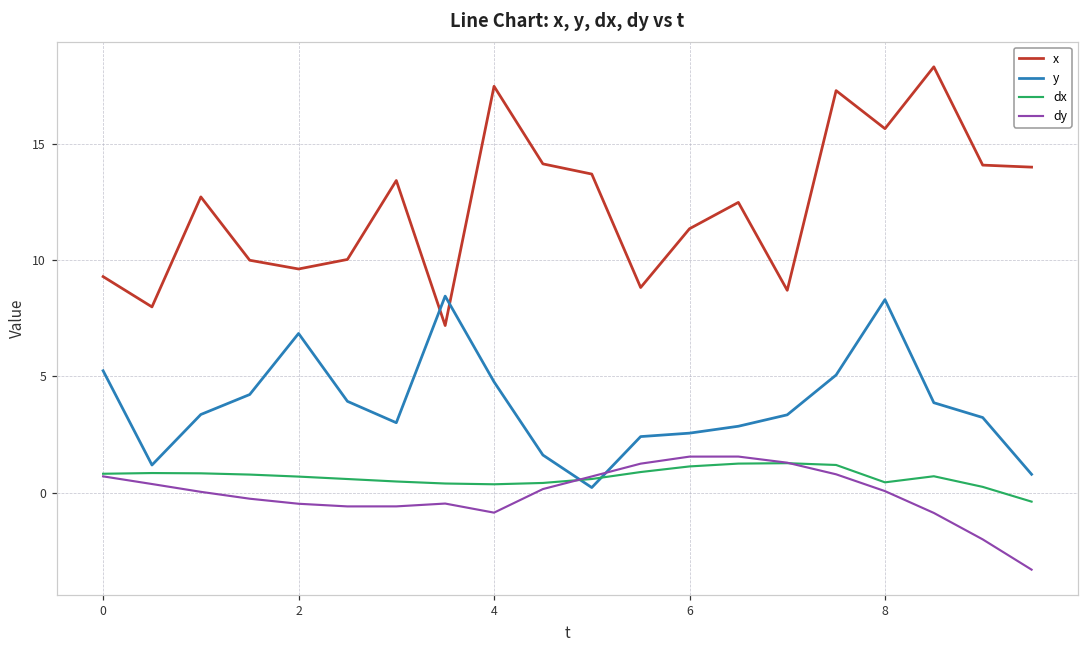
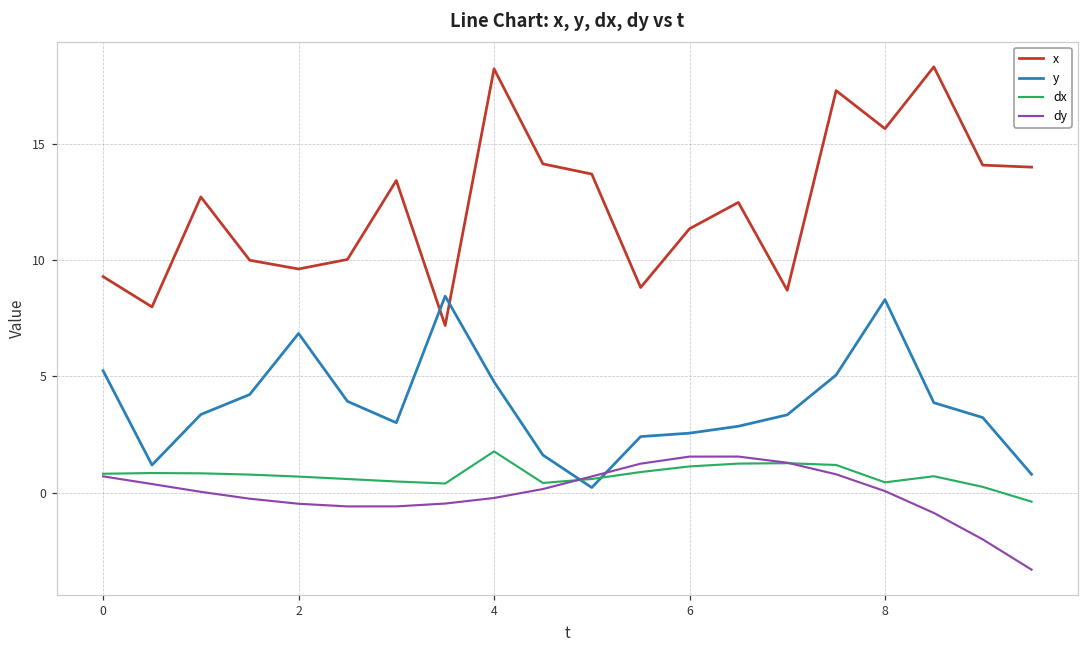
x, 4: 17.5 -> 18.2
dx, 4: 0.4 -> 1.8
dy, 4: -0.8 -> -0.2
